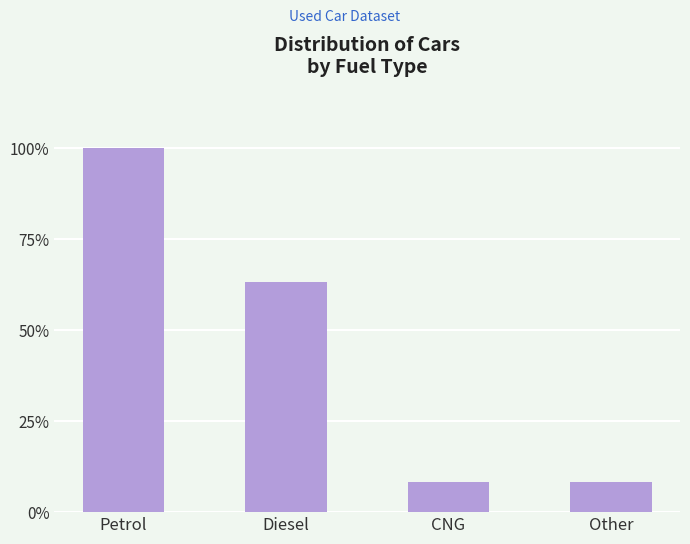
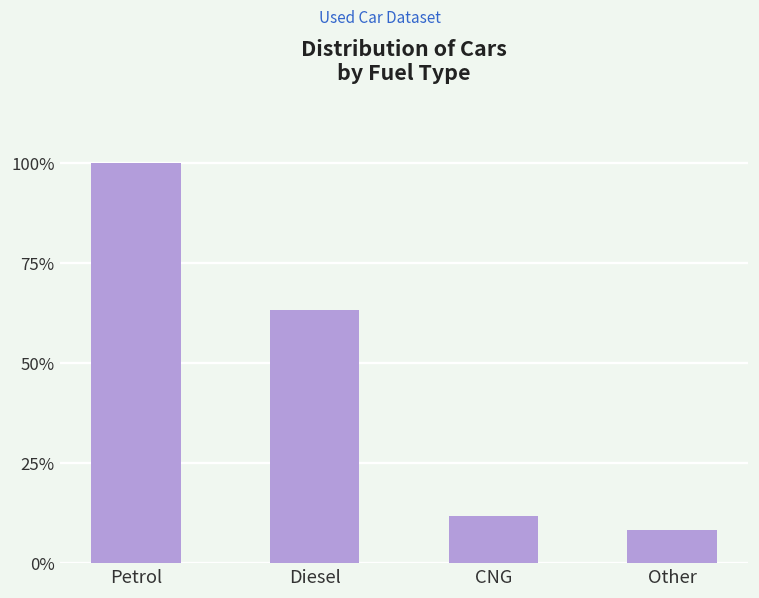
CNG: 8% -> 12%
